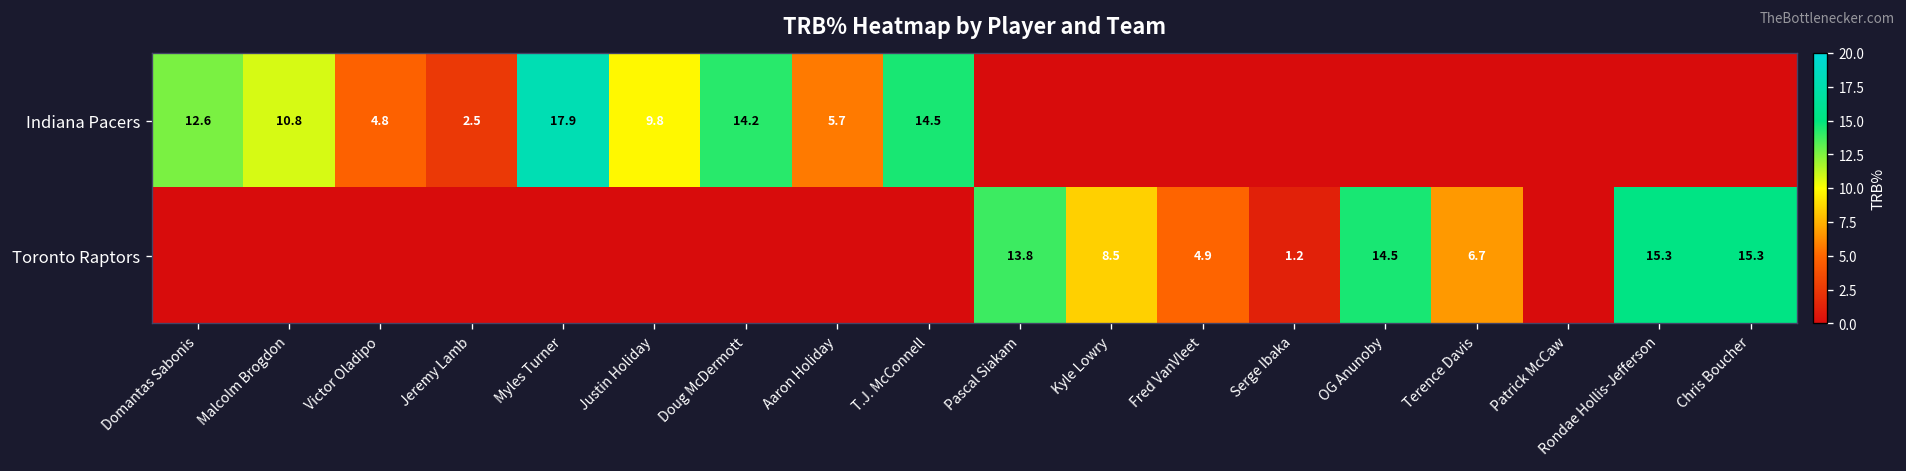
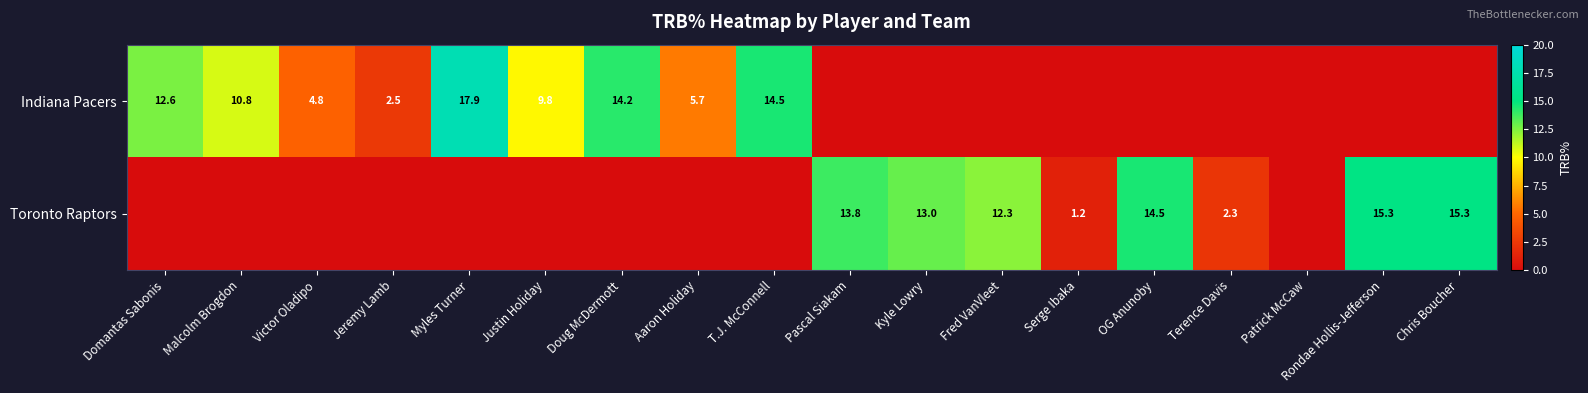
Toronto Raptors, Kyle Lowry: 8.5 -> 13.0
Toronto Raptors, Fred VanVleet: 4.9 -> 12.3
Toronto Raptors, Terence Davis: 6.7 -> 2.3
